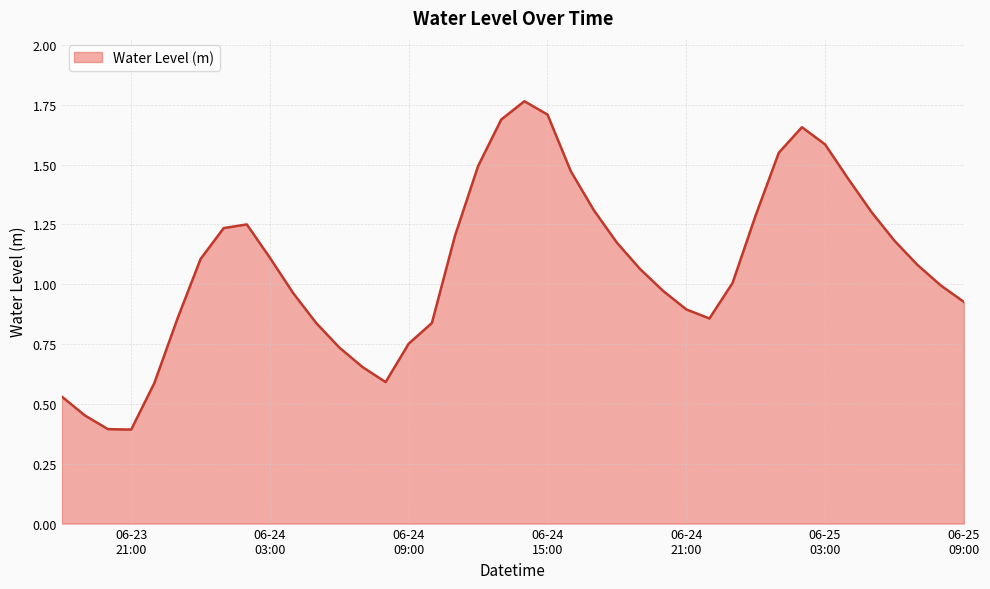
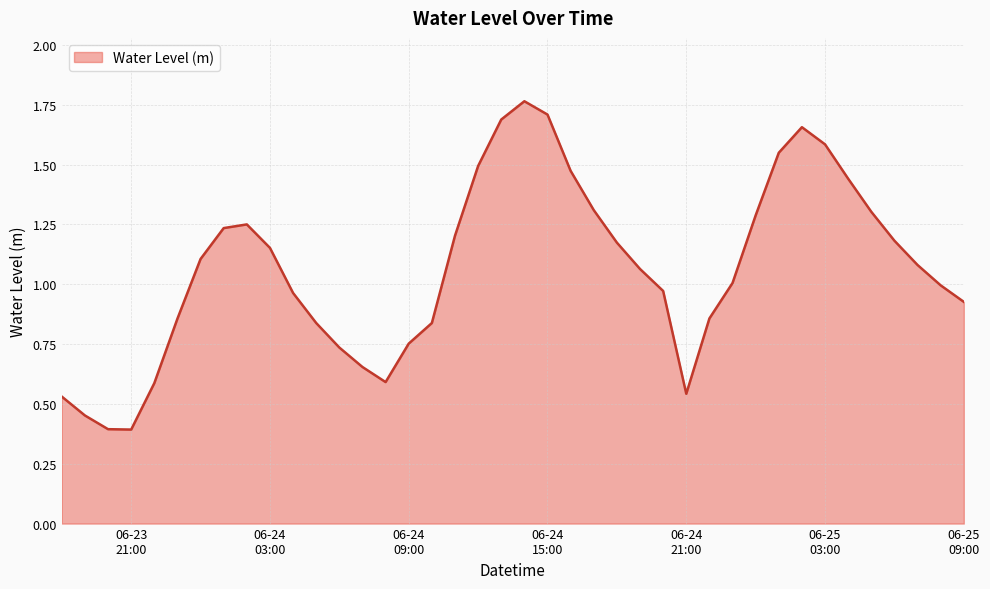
06-24 03:00: 1.11 -> 1.15
06-24 21:00: 0.89 -> 0.54
